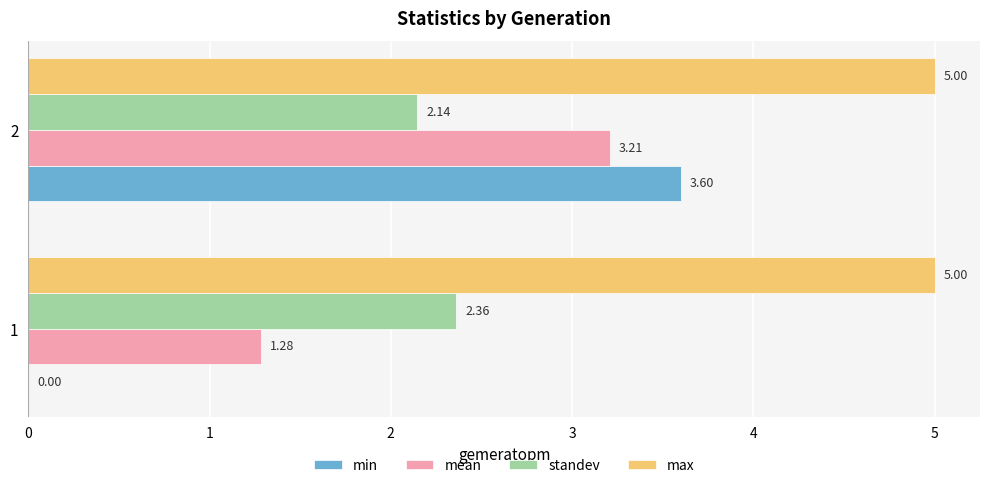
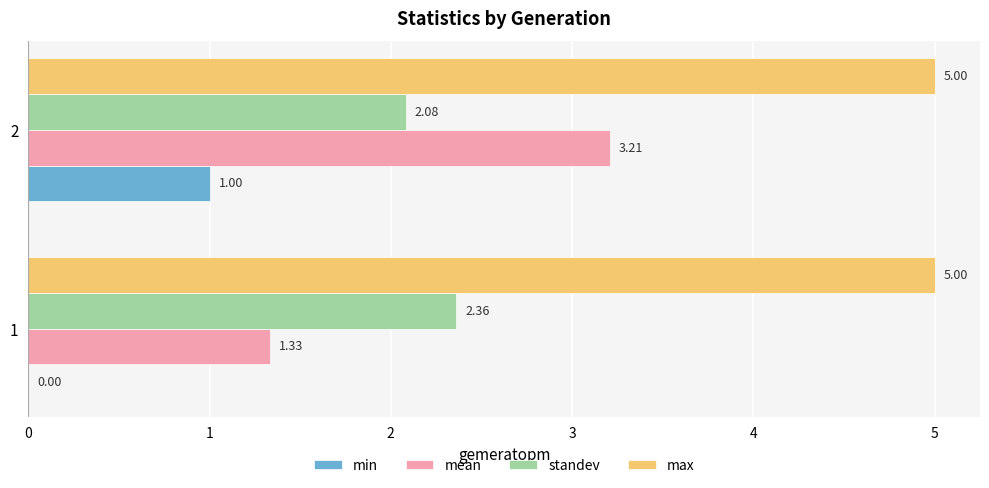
standev, 2: 2.14 -> 2.08
min, 2: 3.60 -> 1.00
mean, 1: 1.28 -> 1.33
